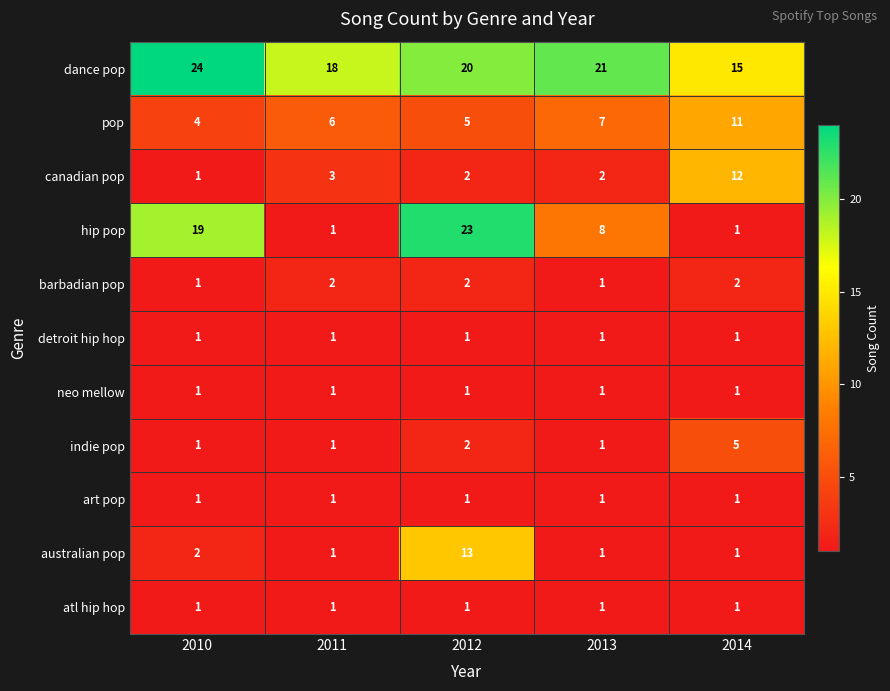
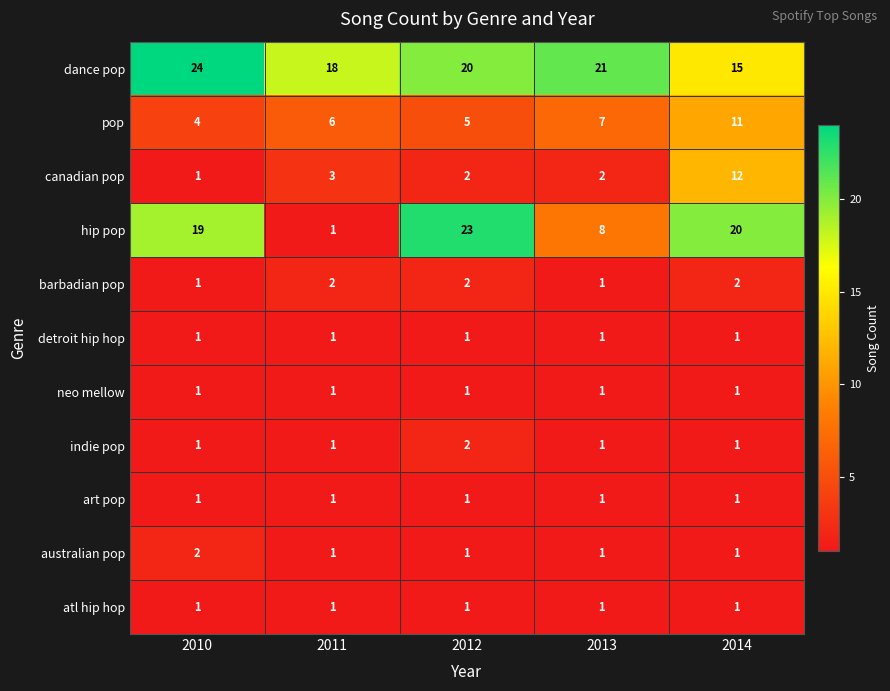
hip pop, 2014: 1 -> 20
indie pop, 2014: 5 -> 1
australian pop, 2012: 13 -> 1
